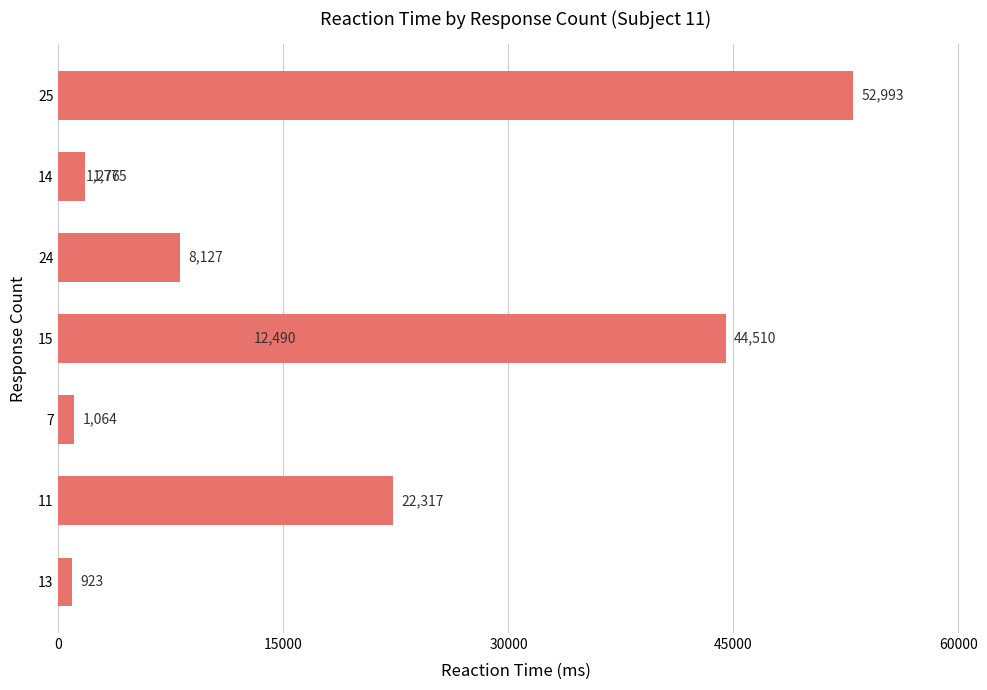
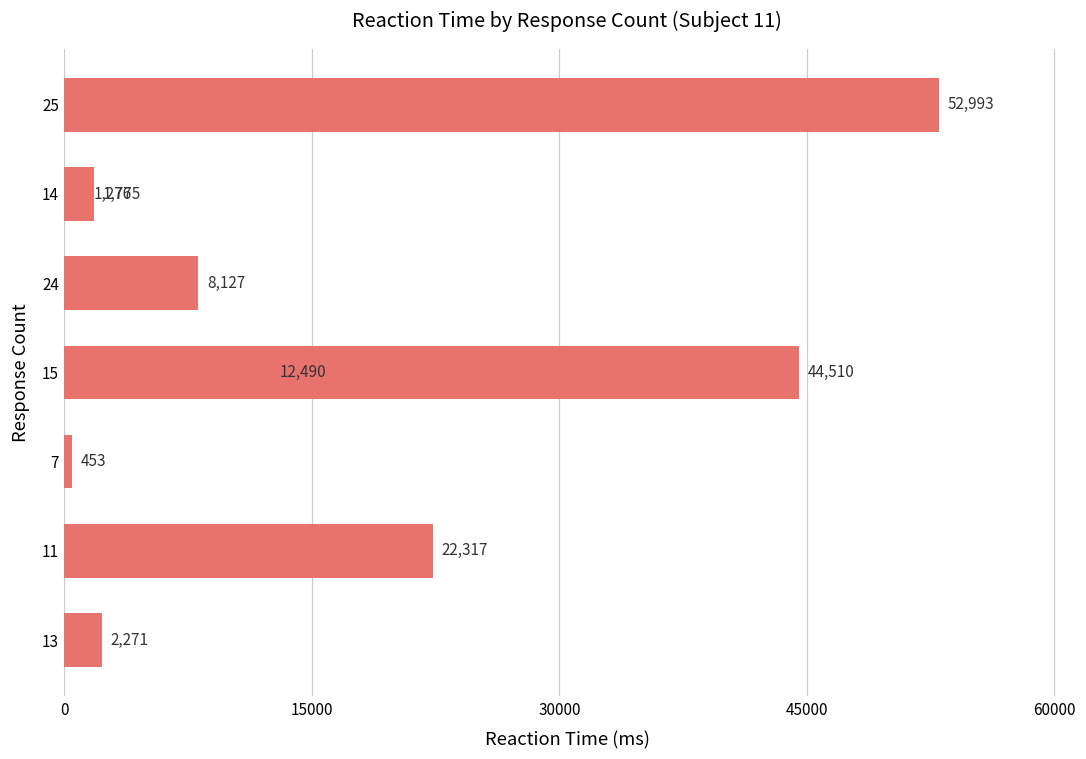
7: 1,064 -> 453
13: 923 -> 2,271
